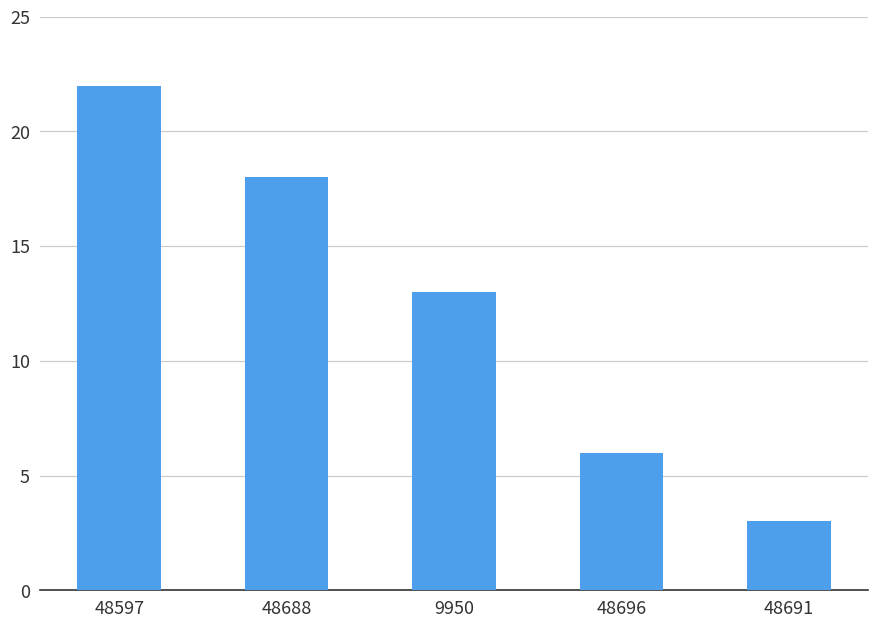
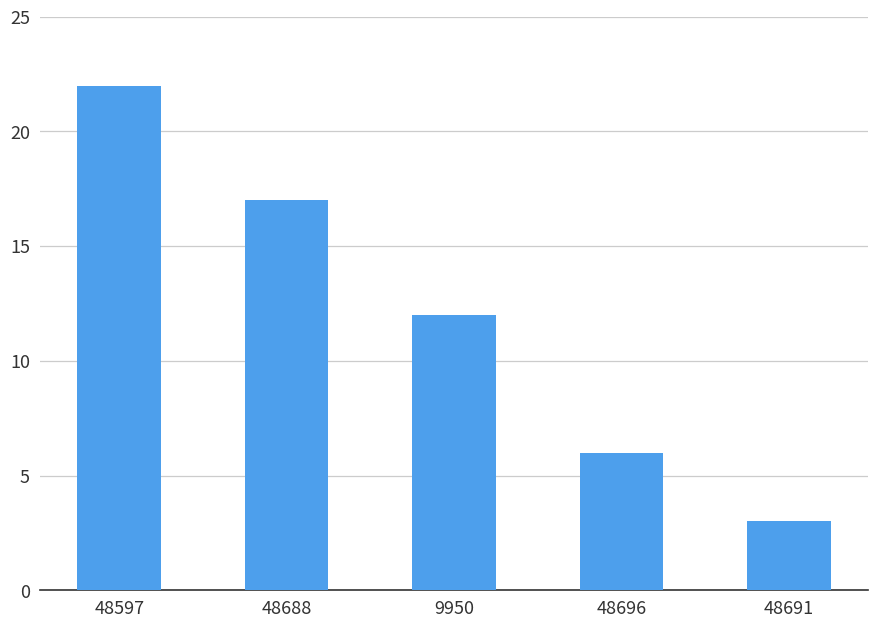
48688: 18 -> 17
9950: 13 -> 12
